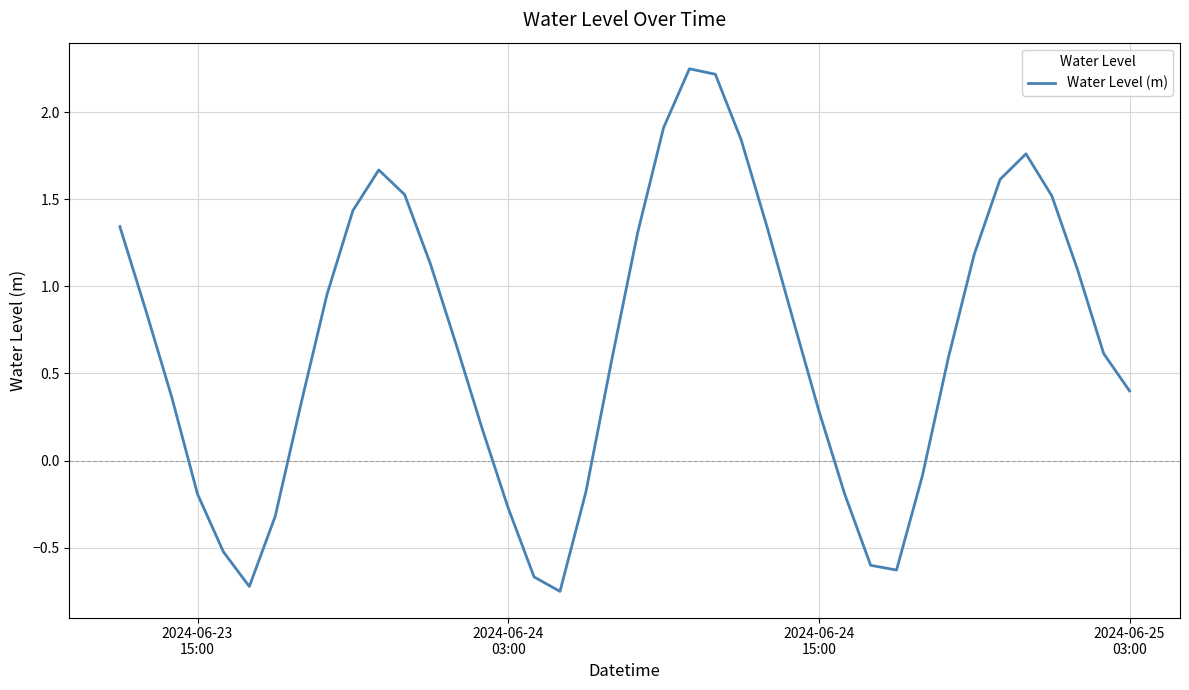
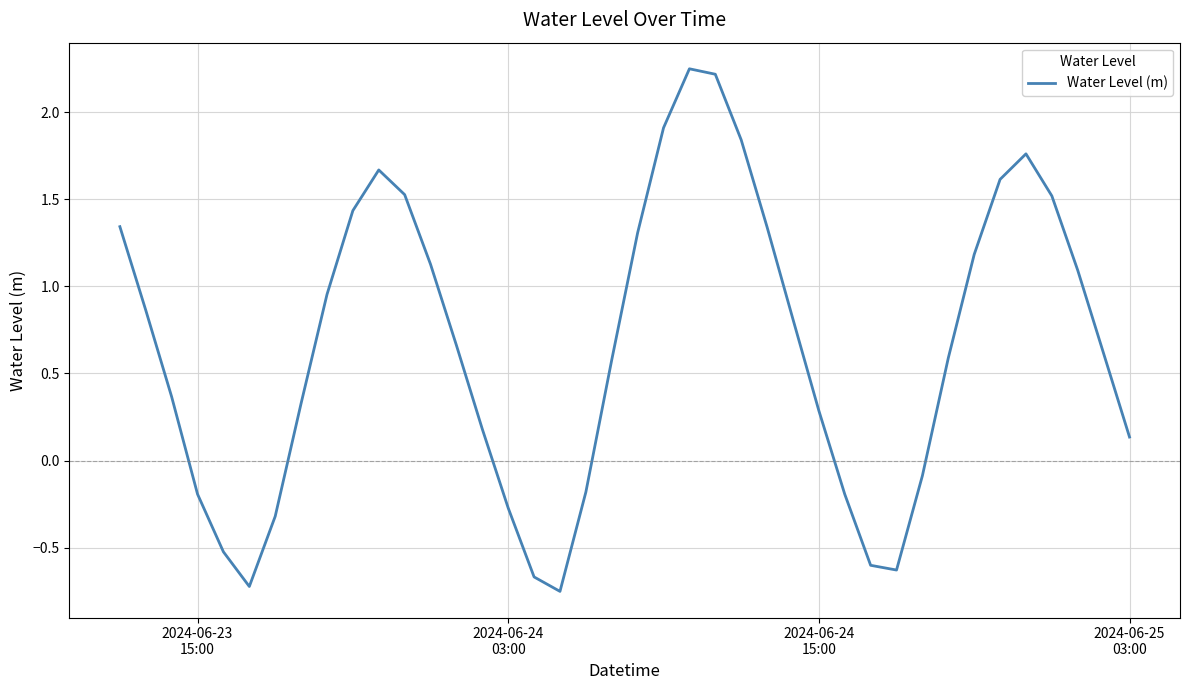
2024-06-25 03:00: 0.40 -> 0.13
